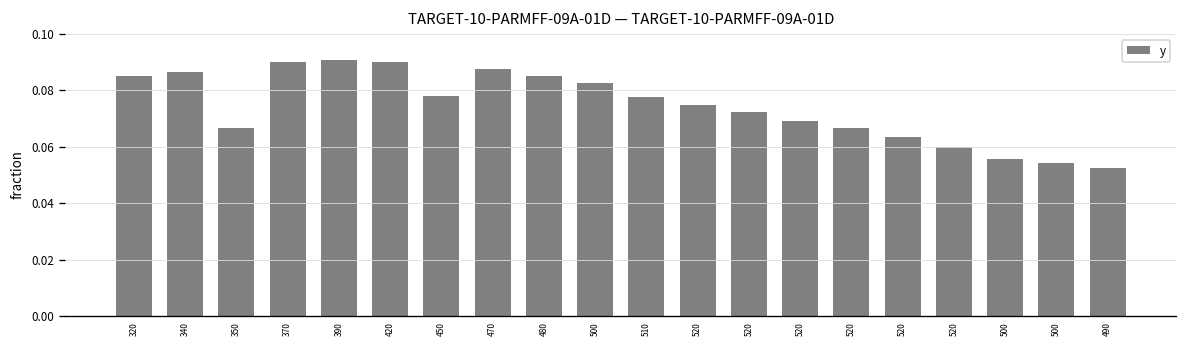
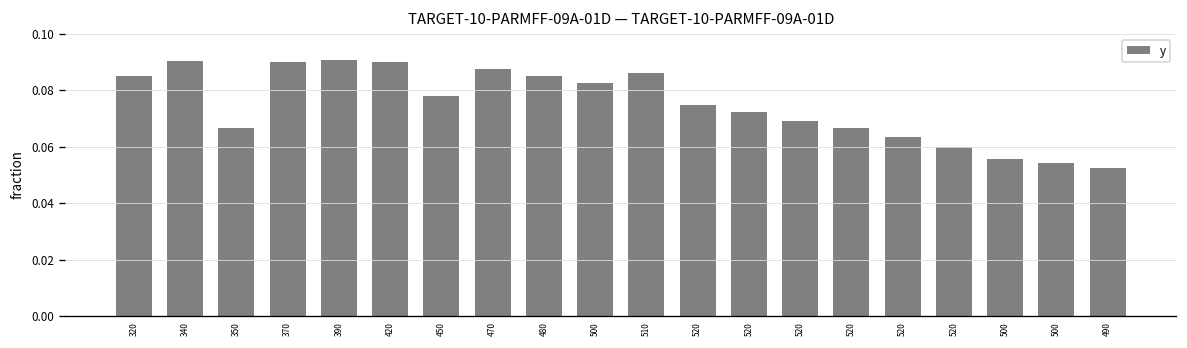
340: 0.087 -> 0.090
510: 0.078 -> 0.086
